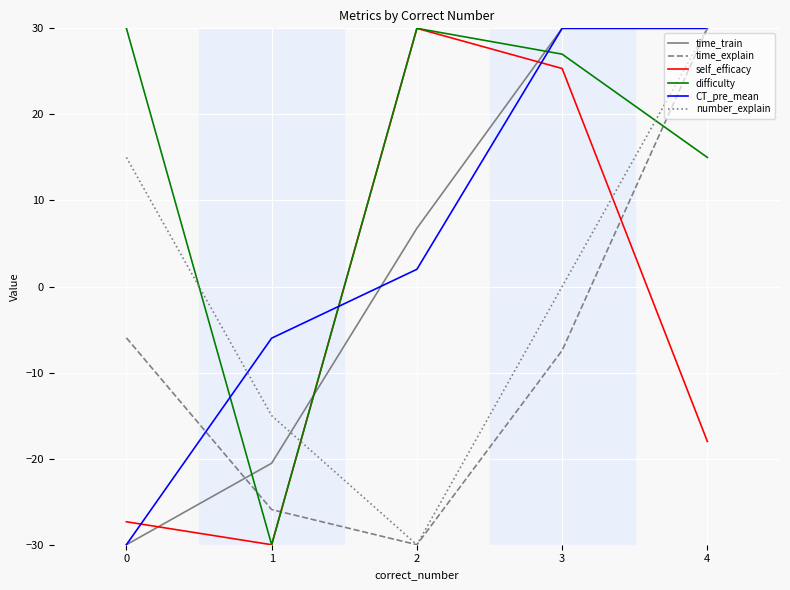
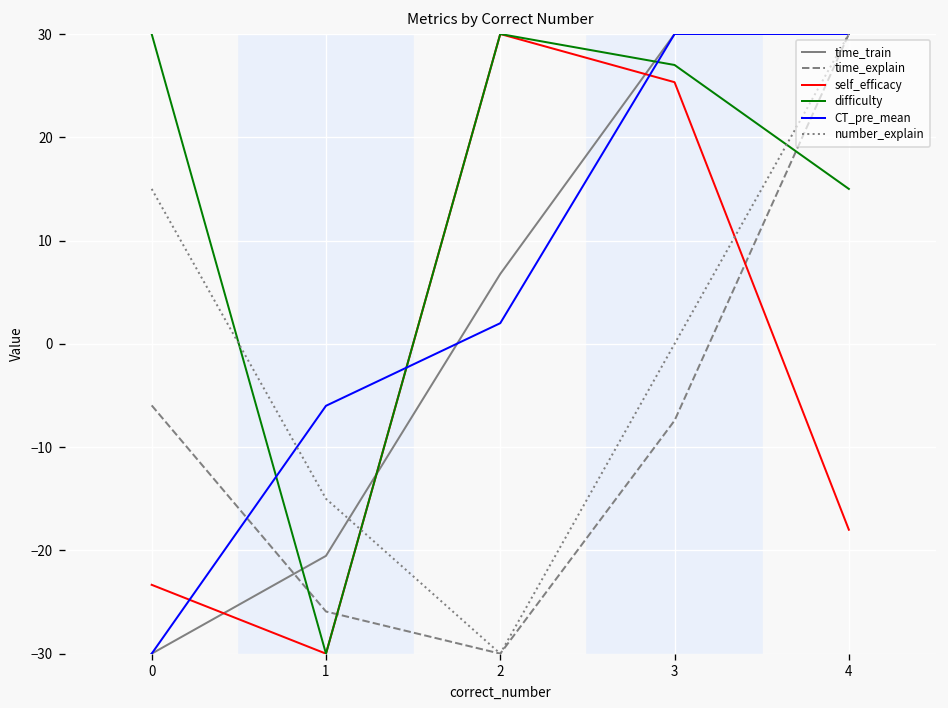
self_efficacy, 0: -27 -> -23
